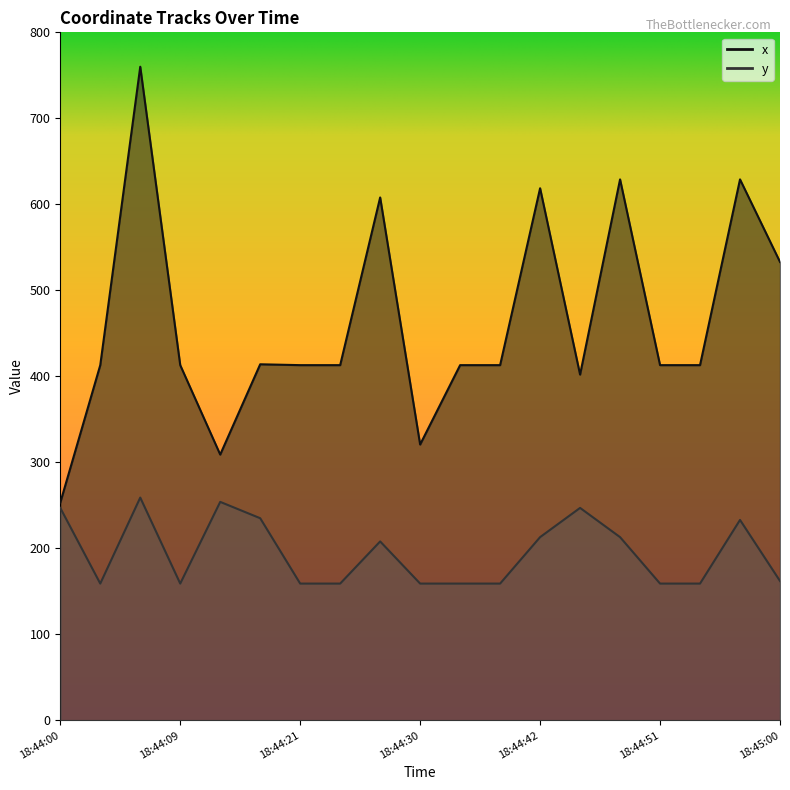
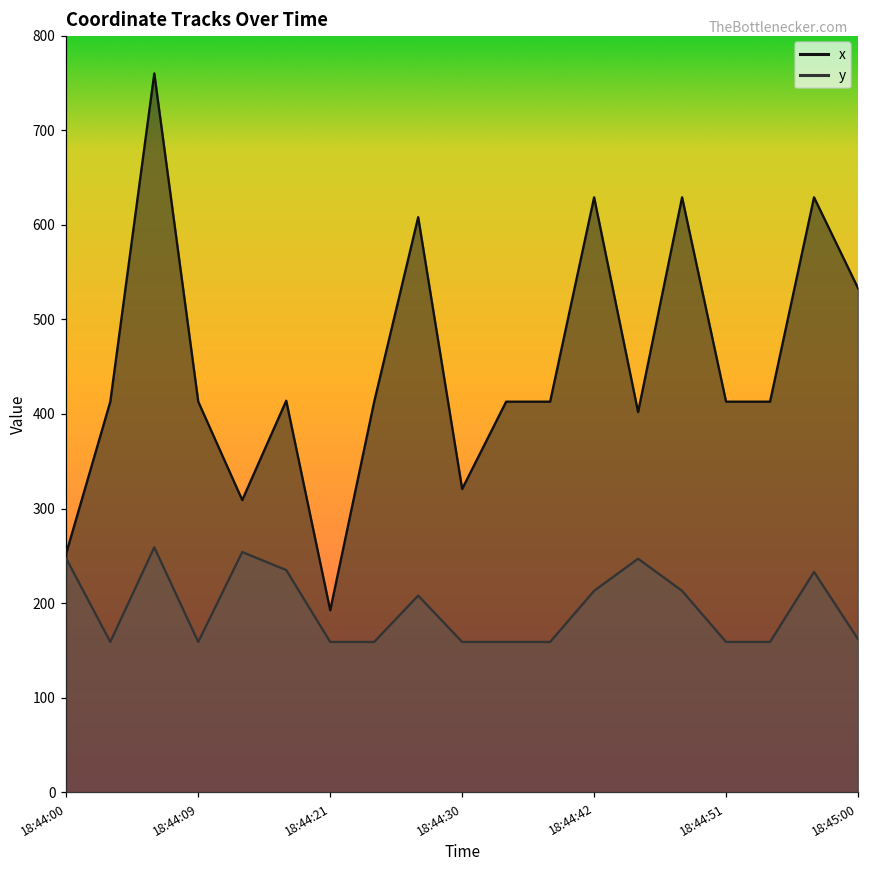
x, 18:44:21: 410 -> 190
x, 18:44:42: 620 -> 630
